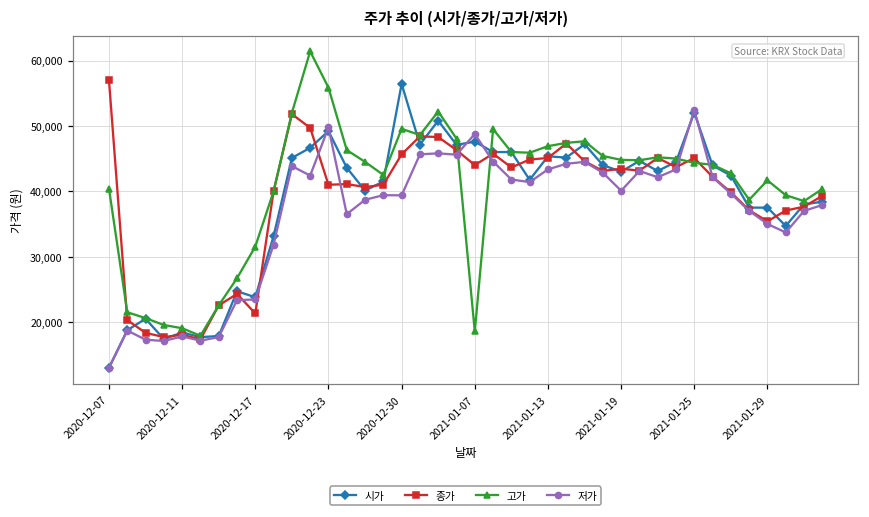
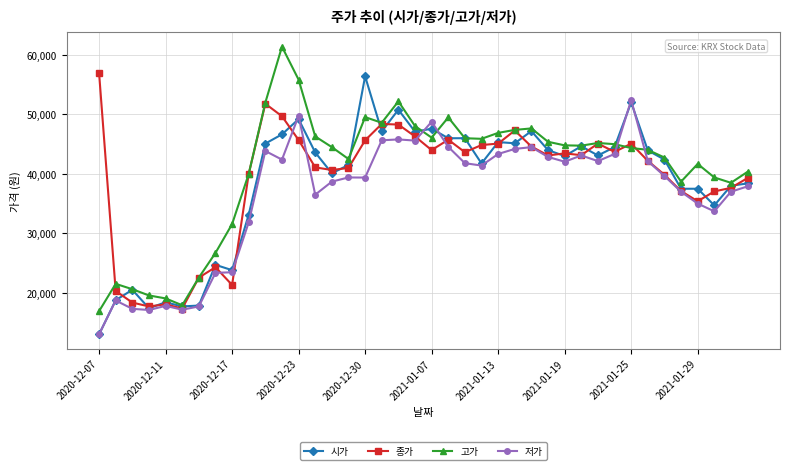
고가, 2020-12-07: 40,000 -> 17,000
종가, 2020-12-23: 41,000 -> 46,000
고가, 2021-01-07: 19,000 -> 46,000
저가, 2021-01-19: 40,000 -> 42,000
